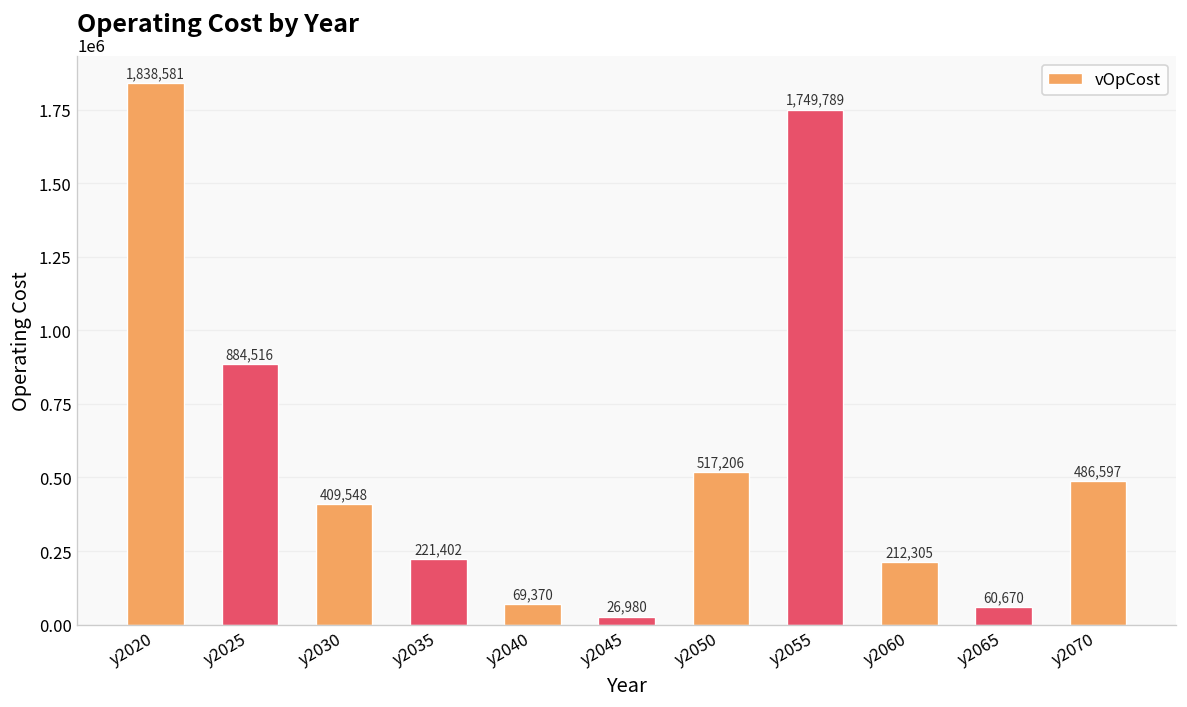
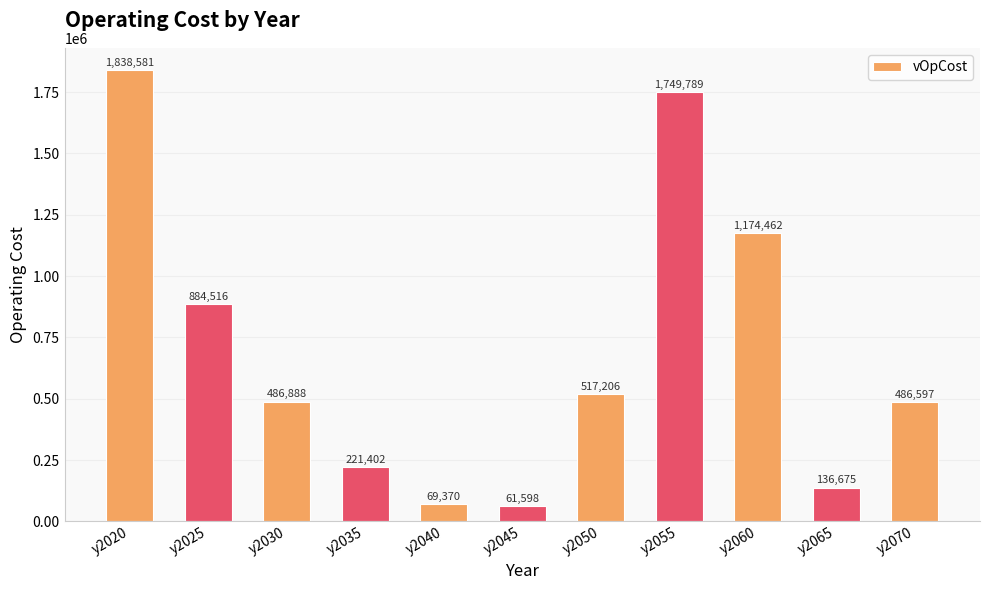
y2030: 409,548 -> 486,888
y2045: 26,980 -> 61,598
y2060: 212,305 -> 1,174,462
y2065: 60,670 -> 136,675
